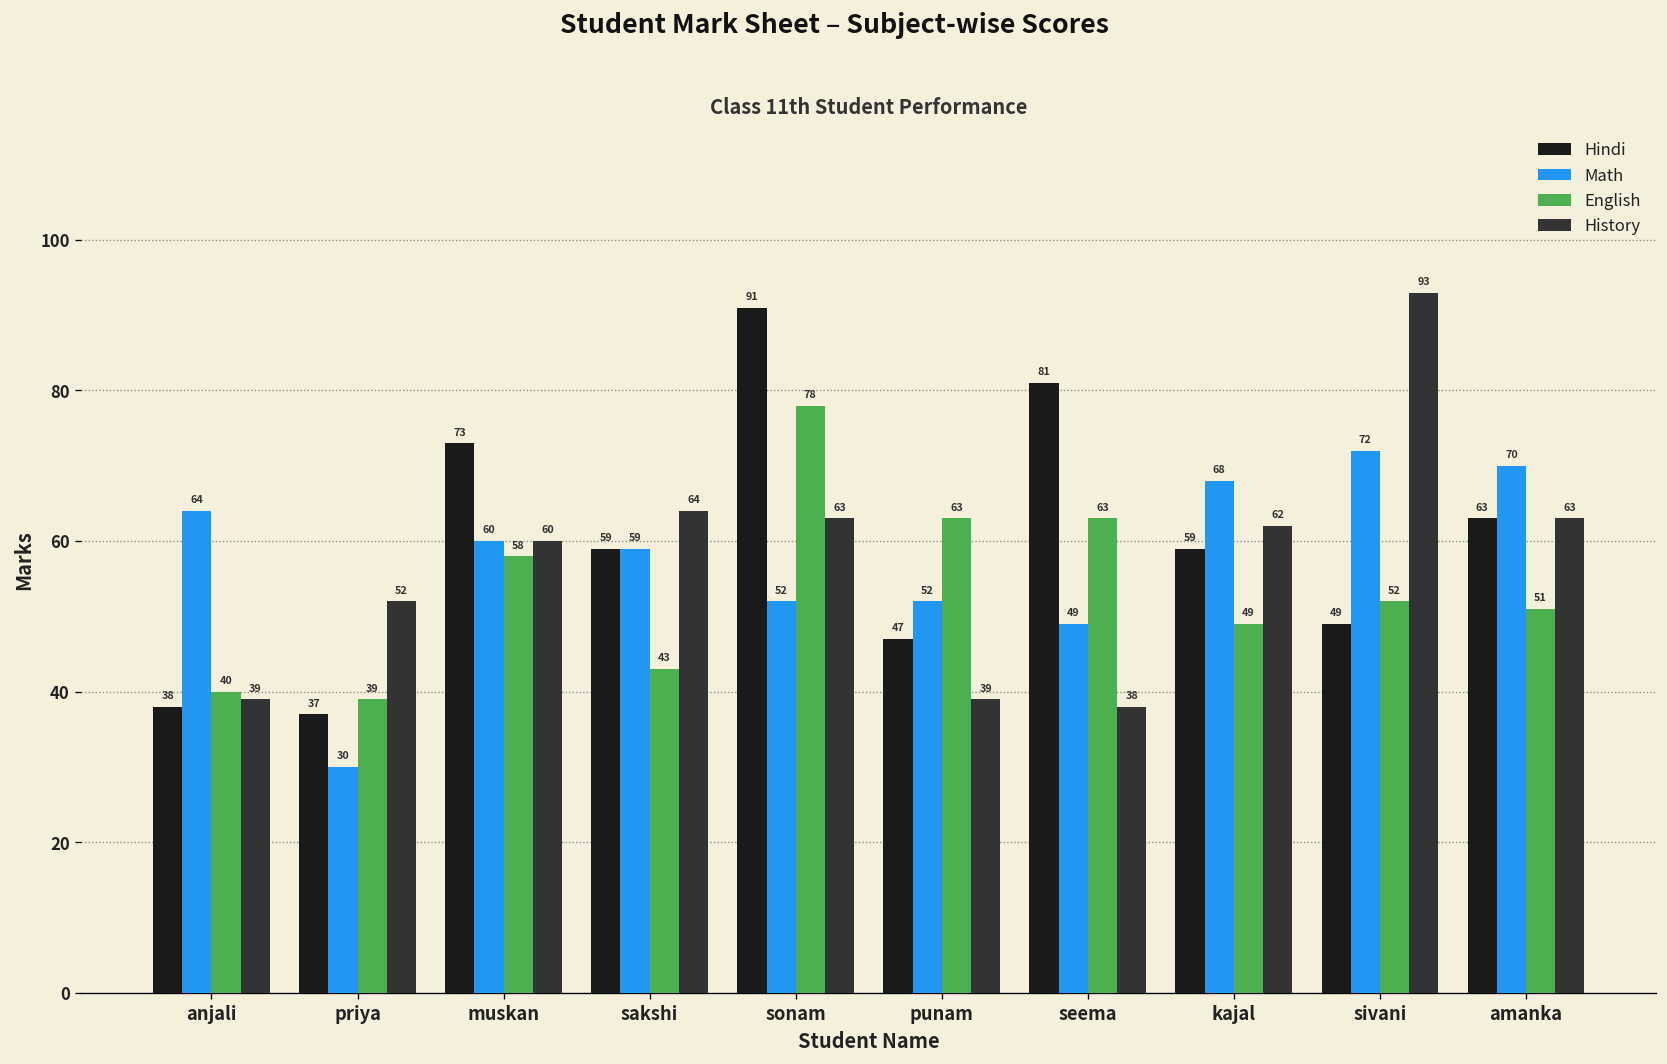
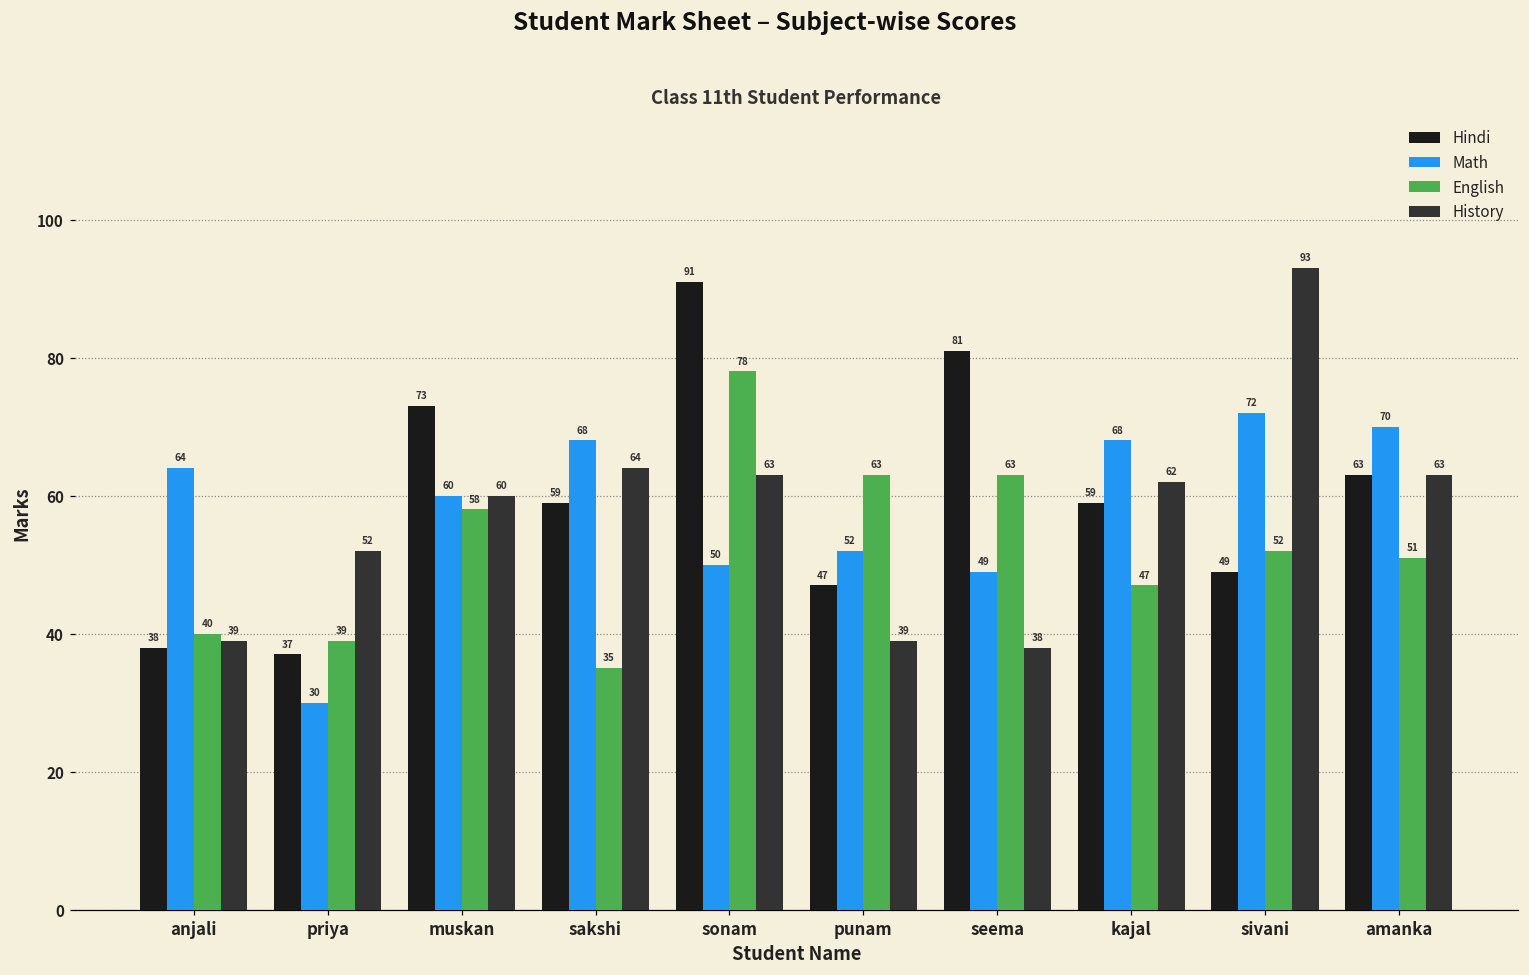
Math, sakshi: 59 -> 68
English, sakshi: 43 -> 35
Math, sonam: 52 -> 50
English, kajal: 49 -> 47
